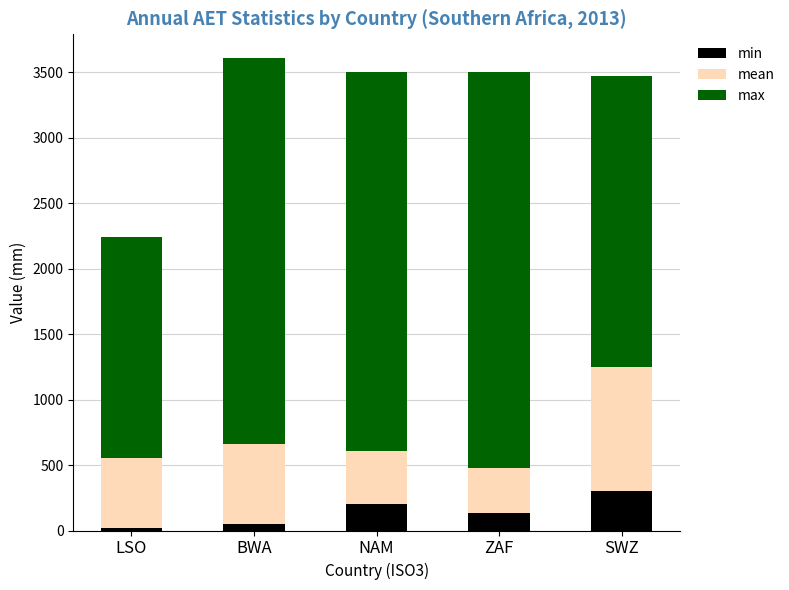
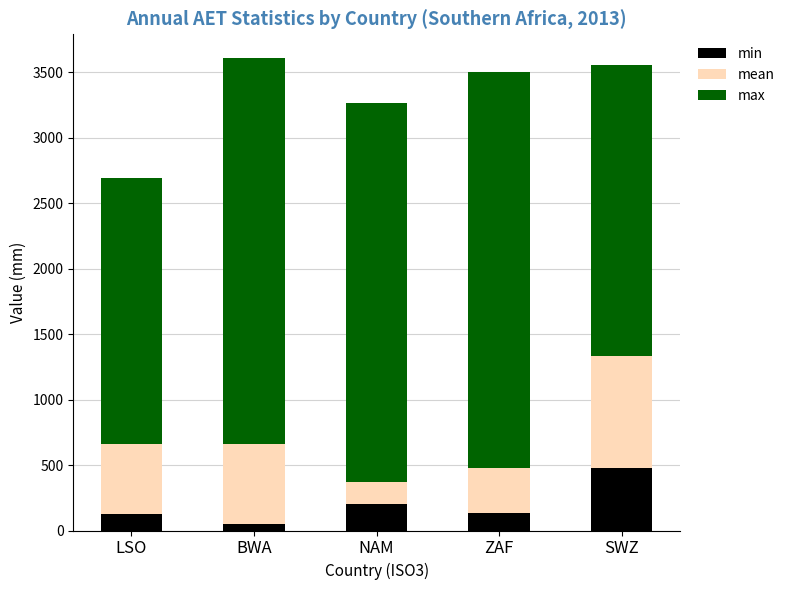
min, LSO: 20 -> 130
max, LSO: 1690 -> 2030
mean, NAM: 400 -> 160
min, SWZ: 300 -> 470
mean, SWZ: 950 -> 860
